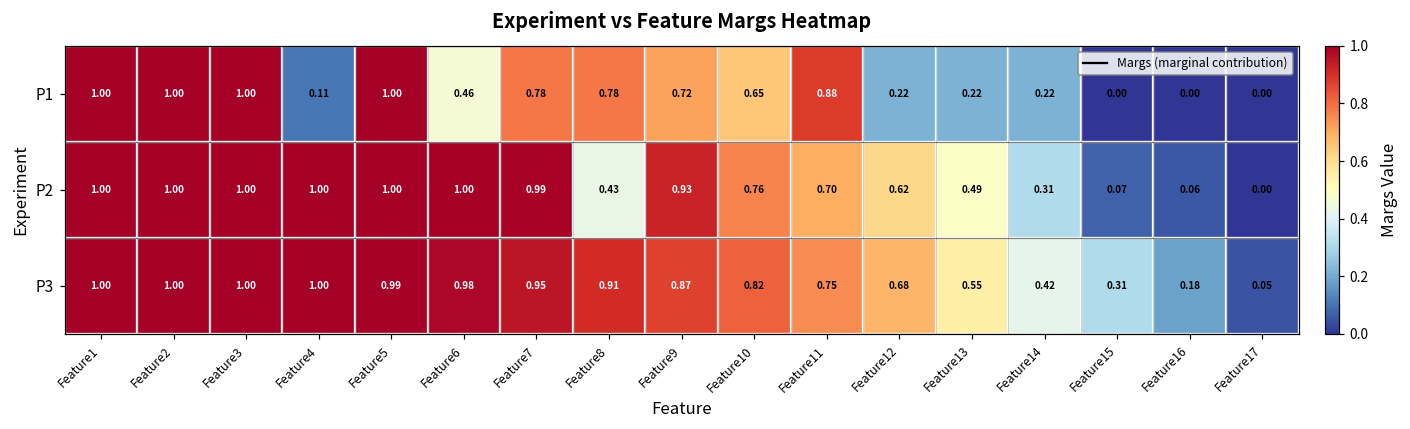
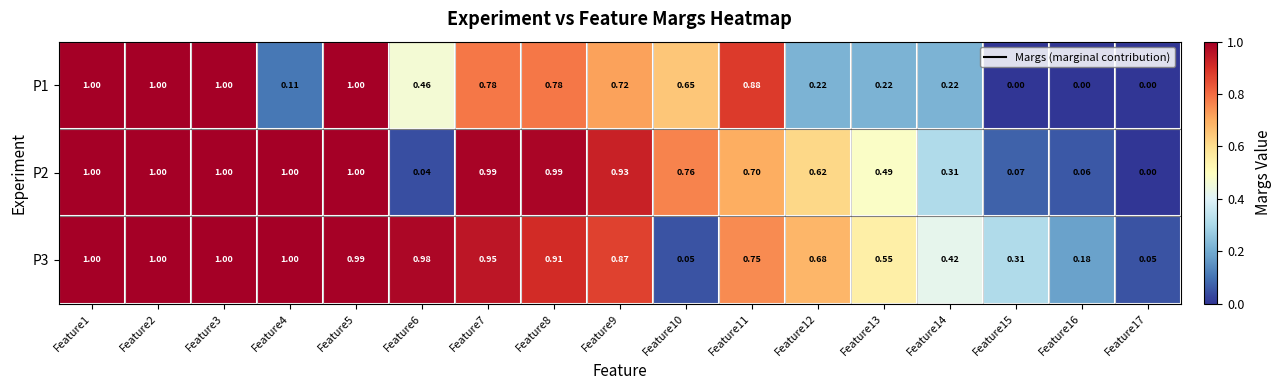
P2, Feature6: 1.00 -> 0.04
P2, Feature8: 0.43 -> 0.99
P3, Feature10: 0.82 -> 0.05
